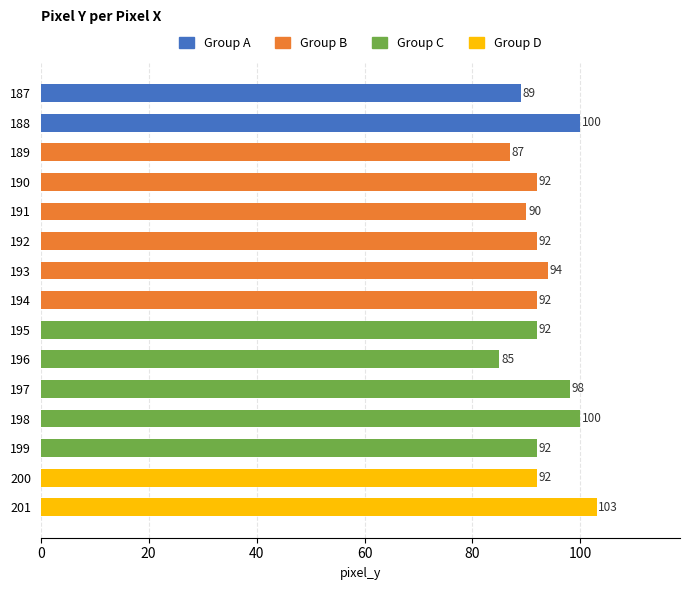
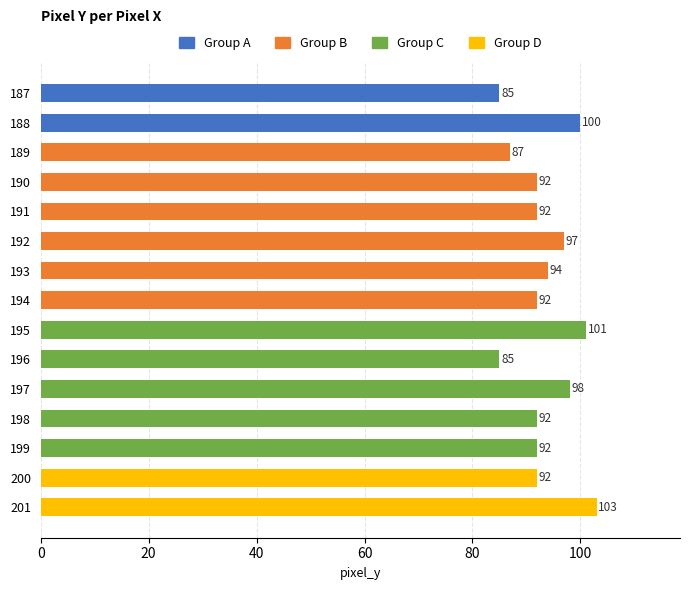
187: 89 -> 85
191: 90 -> 92
192: 92 -> 97
195: 92 -> 101
198: 100 -> 92
